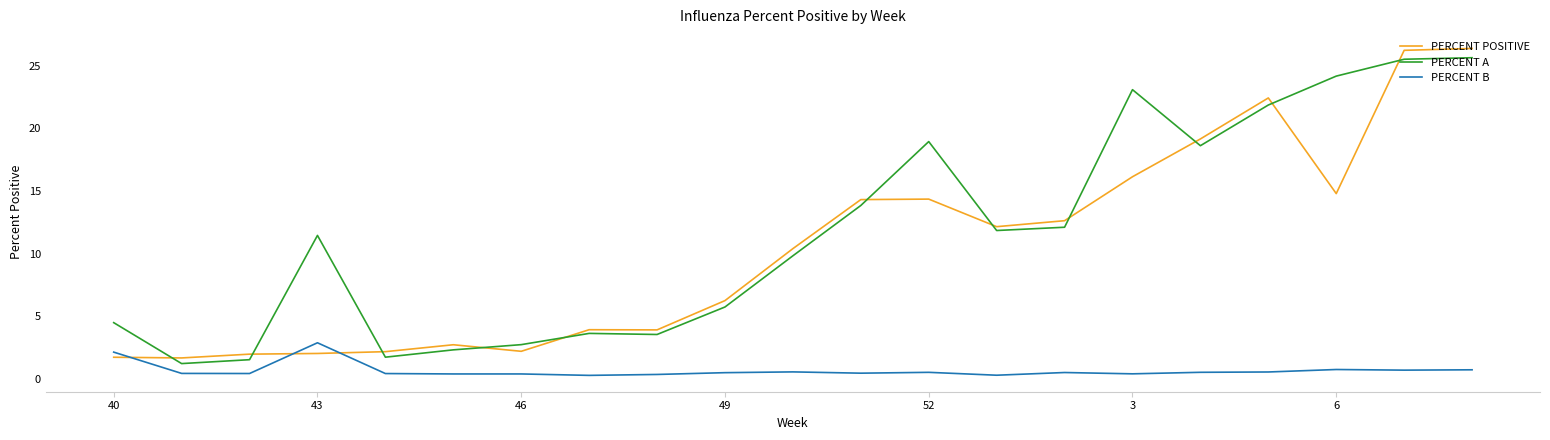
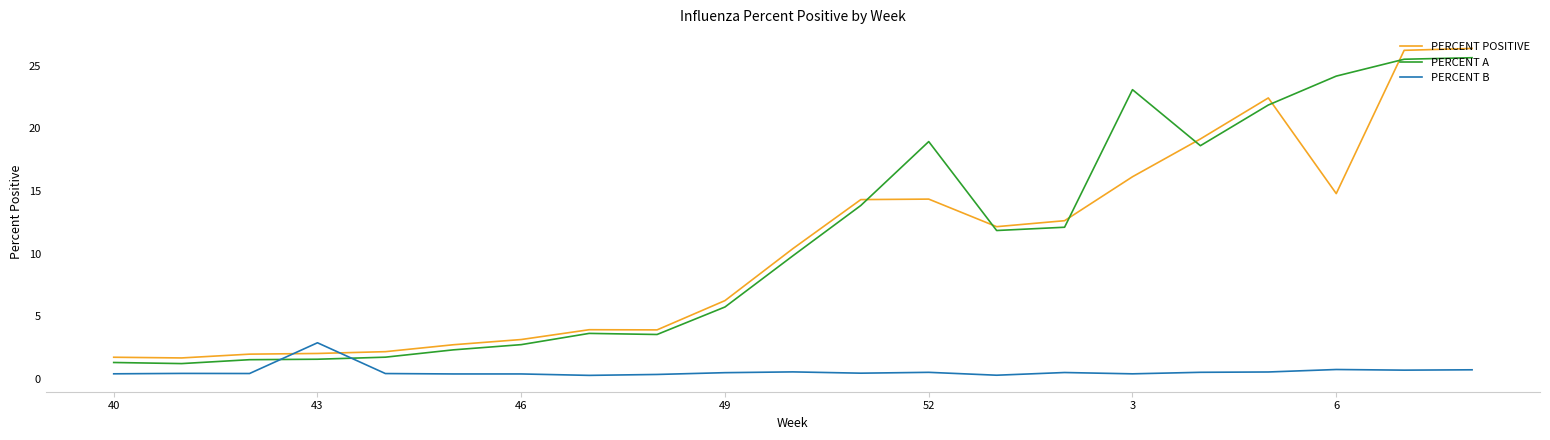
PERCENT A, 40: 4.5 -> 1.3
PERCENT B, 40: 2.1 -> 0.4
PERCENT A, 43: 11.5 -> 1.6
PERCENT POSITIVE, 46: 2.2 -> 3.2
